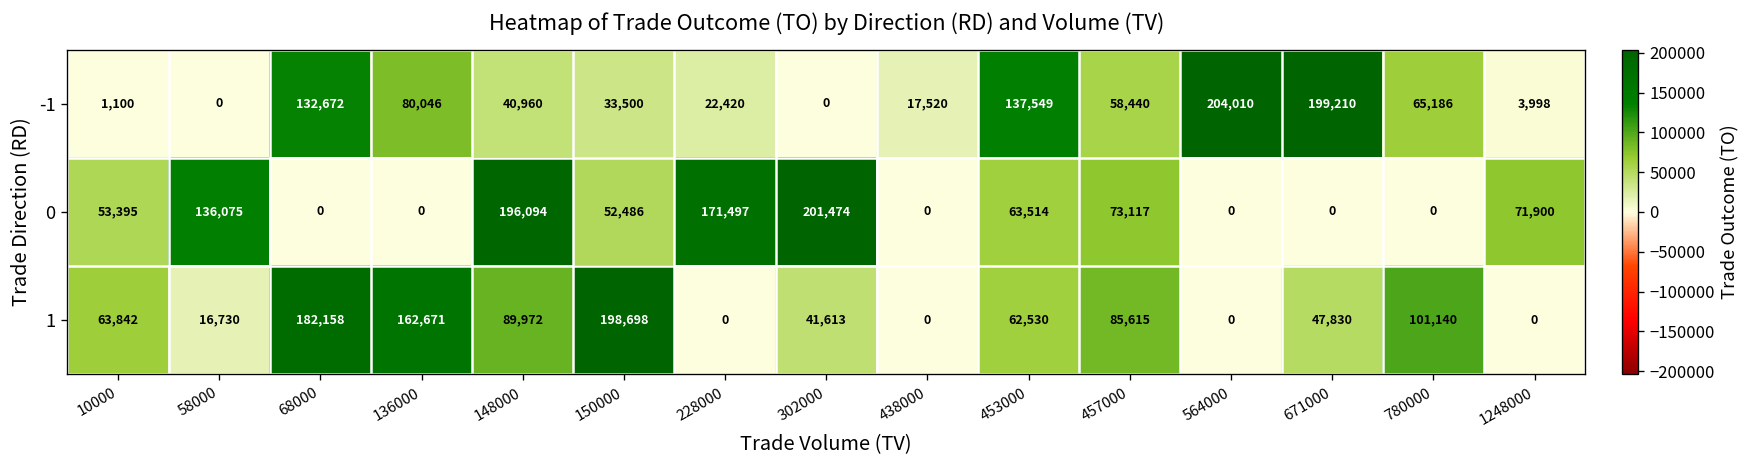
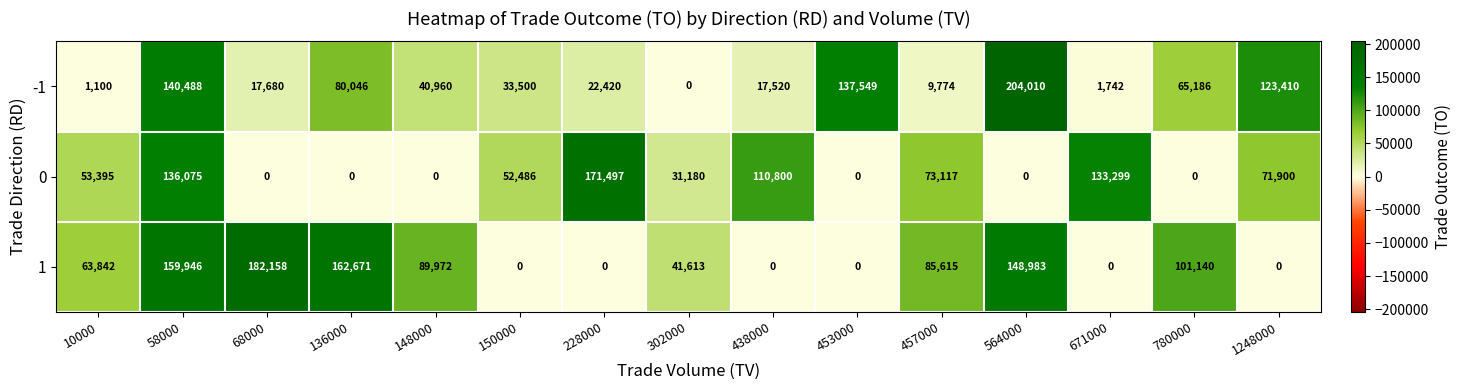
-1, 58000: 0 -> 140,488
-1, 68000: 132,672 -> 17,680
-1, 457000: 58,440 -> 9,774
-1, 671000: 199,210 -> 1,742
-1, 1248000: 3,998 -> 123,410
0, 148000: 196,094 -> 0
0, 302000: 201,474 -> 31,180
0, 438000: 0 -> 110,800
0, 453000: 63,514 -> 0
0, 671000: 0 -> 133,299
1, 58000: 16,730 -> 159,946
1, 150000: 198,698 -> 0
1, 453000: 62,530 -> 0
1, 564000: 0 -> 148,983
1, 671000: 47,830 -> 0
